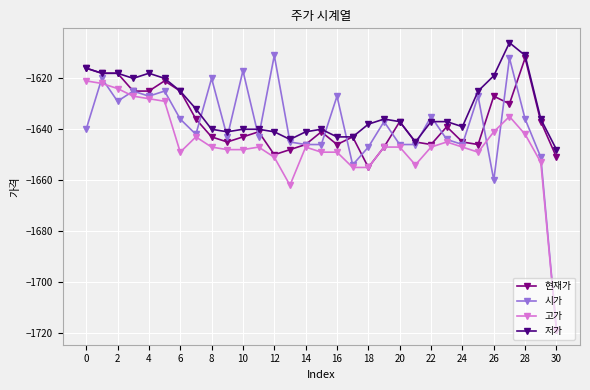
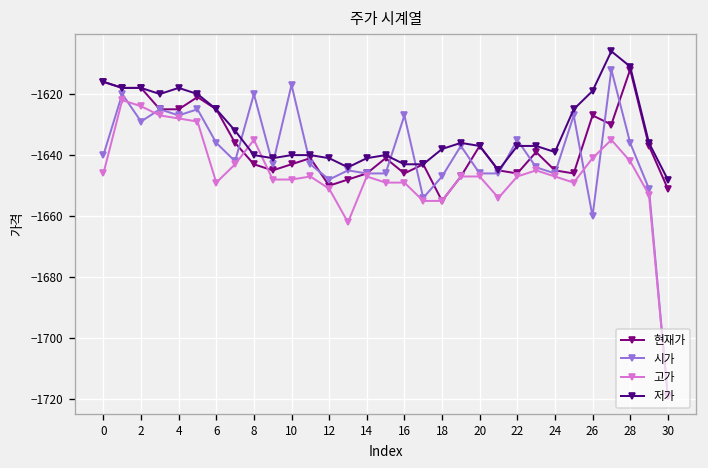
고가, 0: -1621 -> -1646
고가, 8: -1647 -> -1635
시가, 12: -1611 -> -1648
